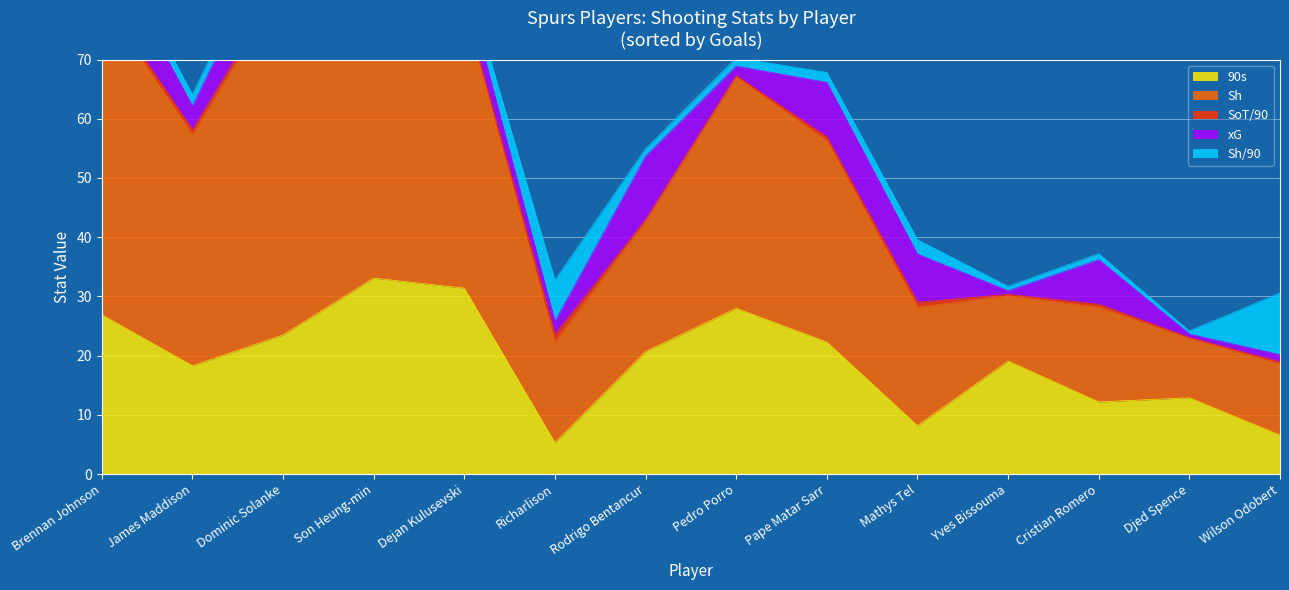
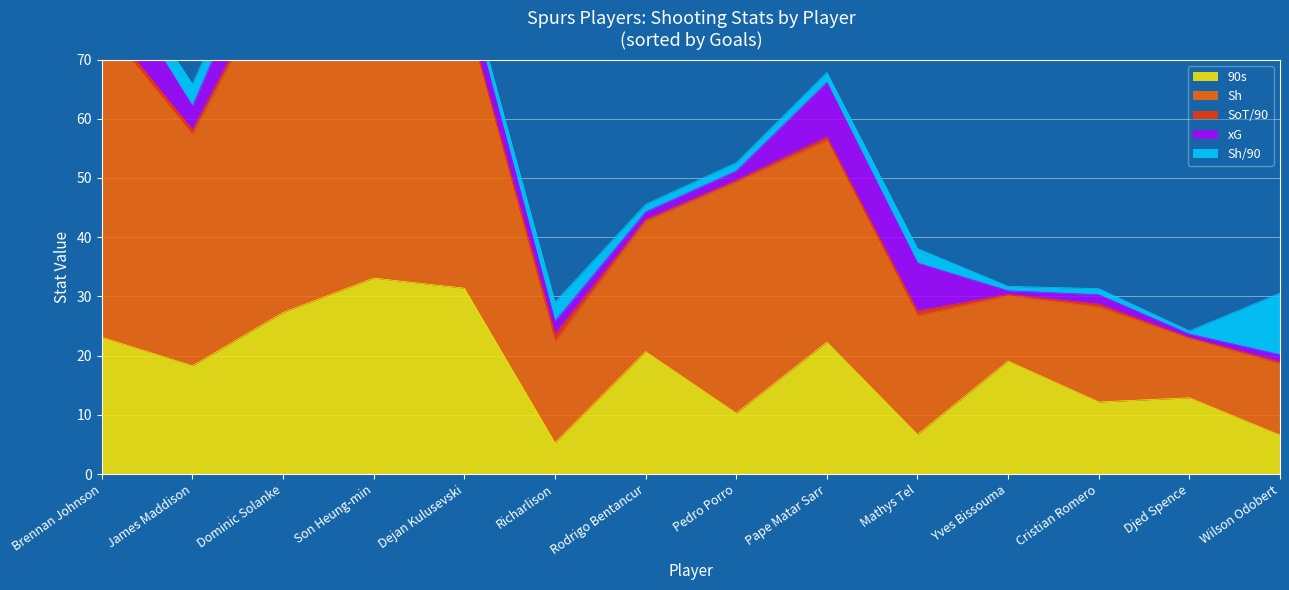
90s, Brennan Johnson: 27 -> 23
Sh/90, James Maddison: 2 -> 4
90s, Dominic Solanke: 24 -> 27
Sh/90, Richarlison: 7 -> 3
xG, Rodrigo Bentancur: 11 -> 1
90s, Pedro Porro: 28 -> 10
90s, Mathys Tel: 8 -> 7
xG, Cristian Romero: 8 -> 2
